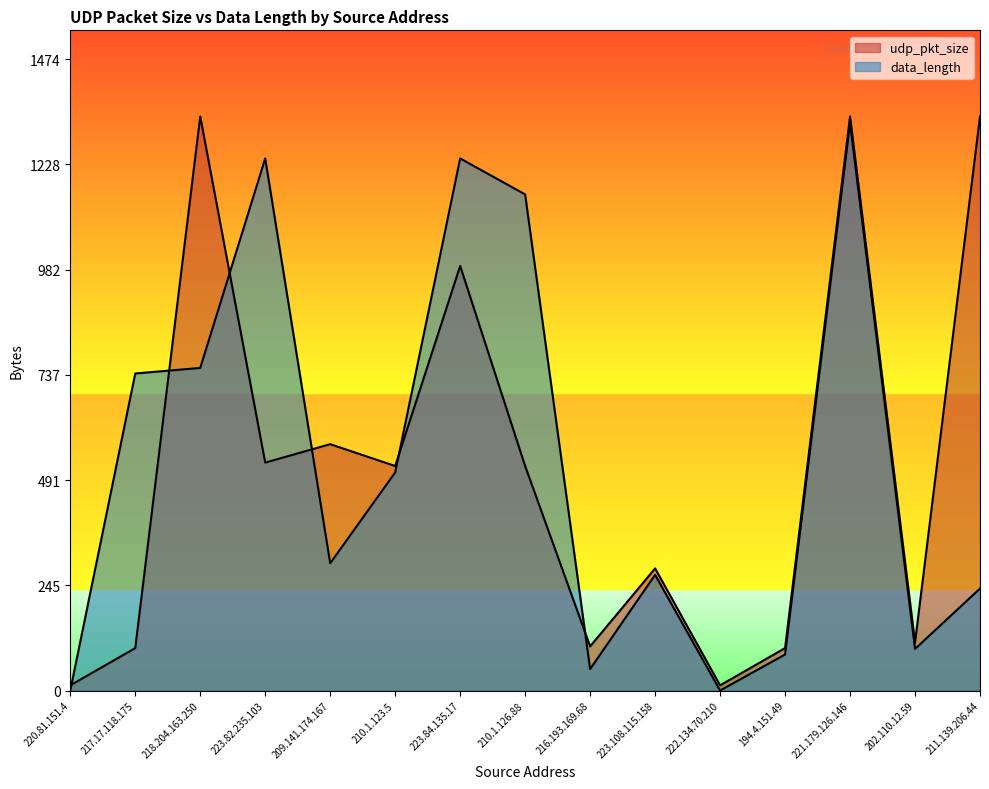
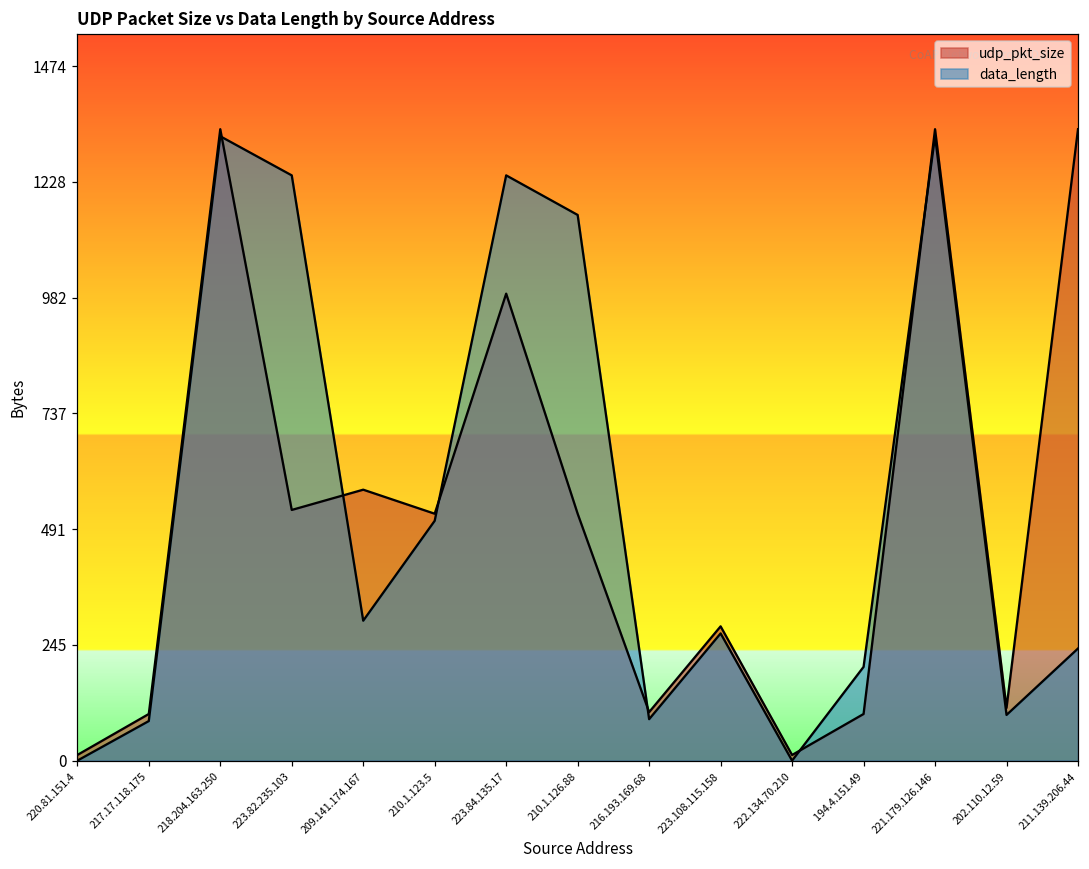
data_length, 217.17.118.175: 740 -> 80
data_length, 218.204.163.250: 750 -> 1330
data_length, 216.193.169.68: 50 -> 90
data_length, 194.4.151.49: 80 -> 200
